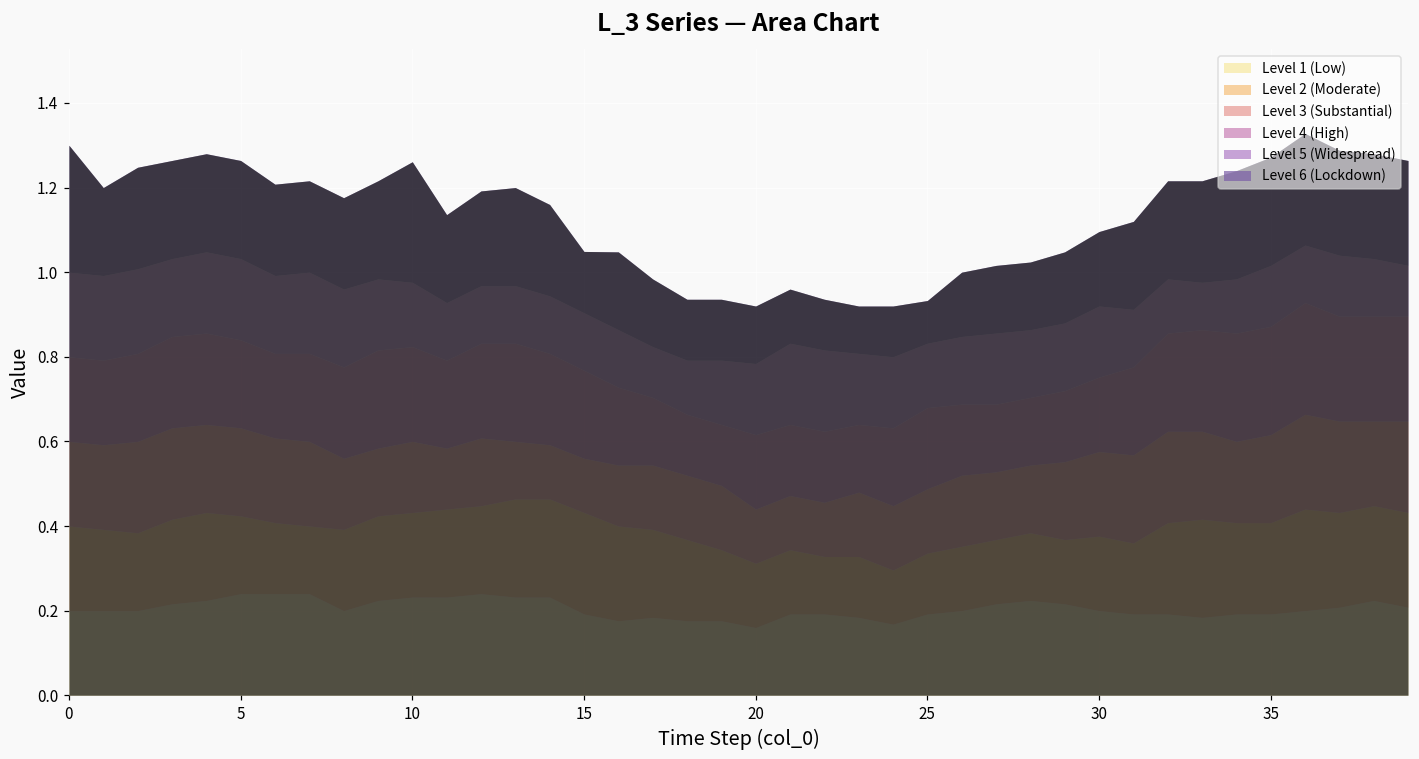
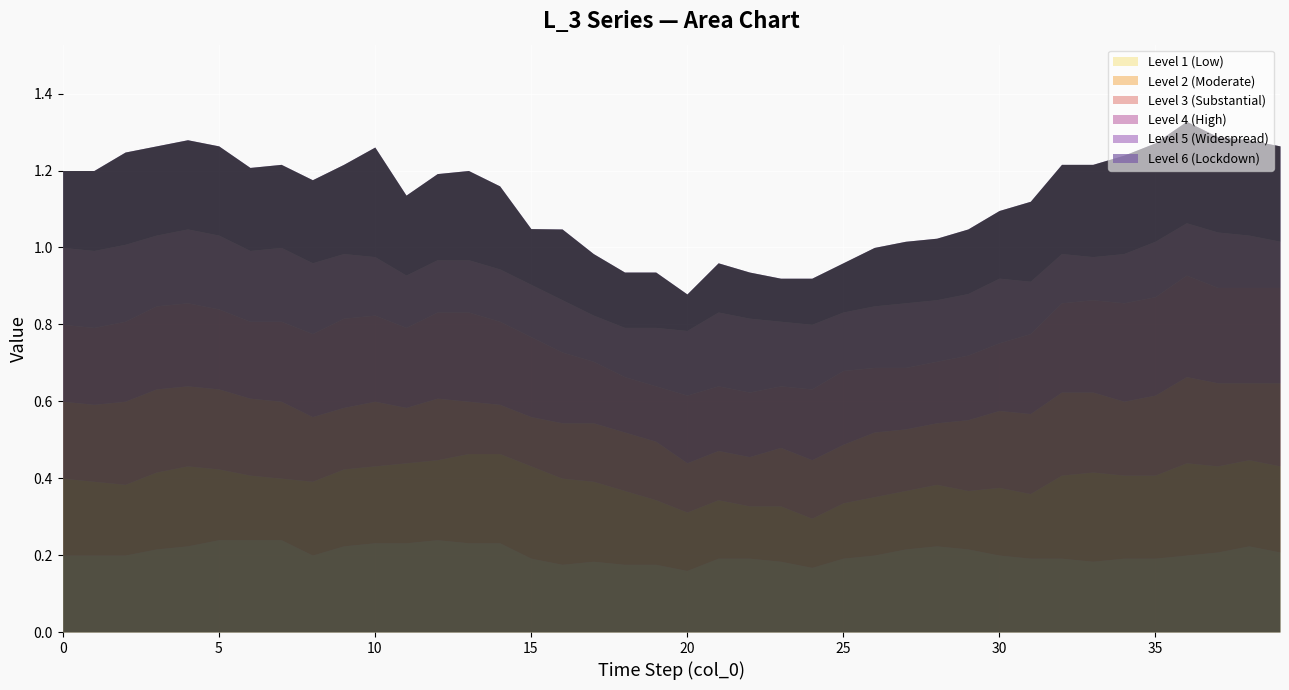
Level 6 (Lockdown), 0: 0.3 -> 0.2
Level 6 (Lockdown), 20: 0.14 -> 0.09
Level 6 (Lockdown), 25: 0.10 -> 0.13
